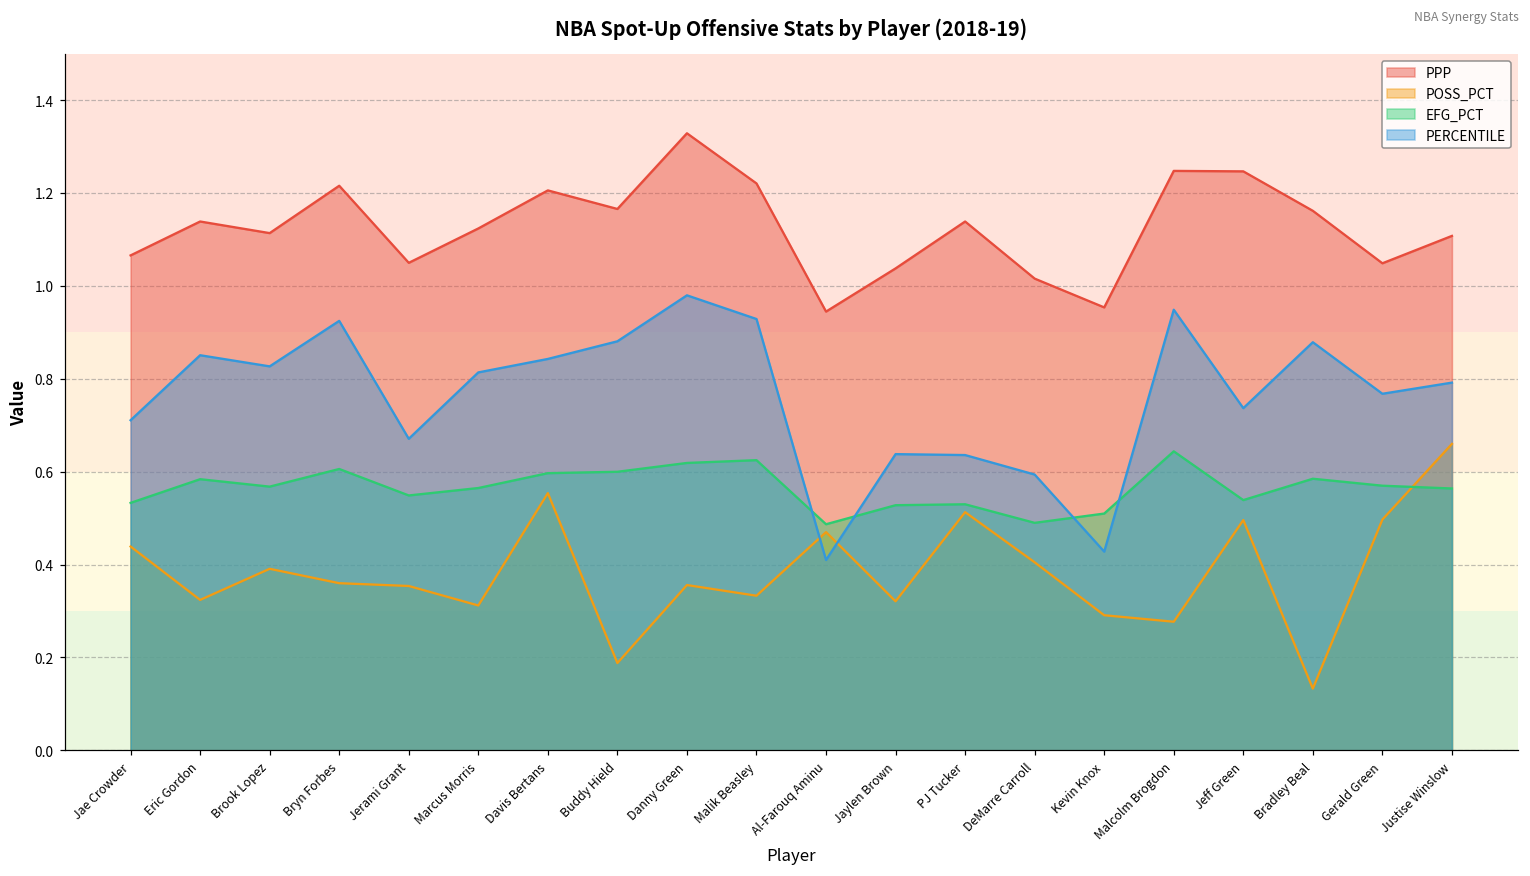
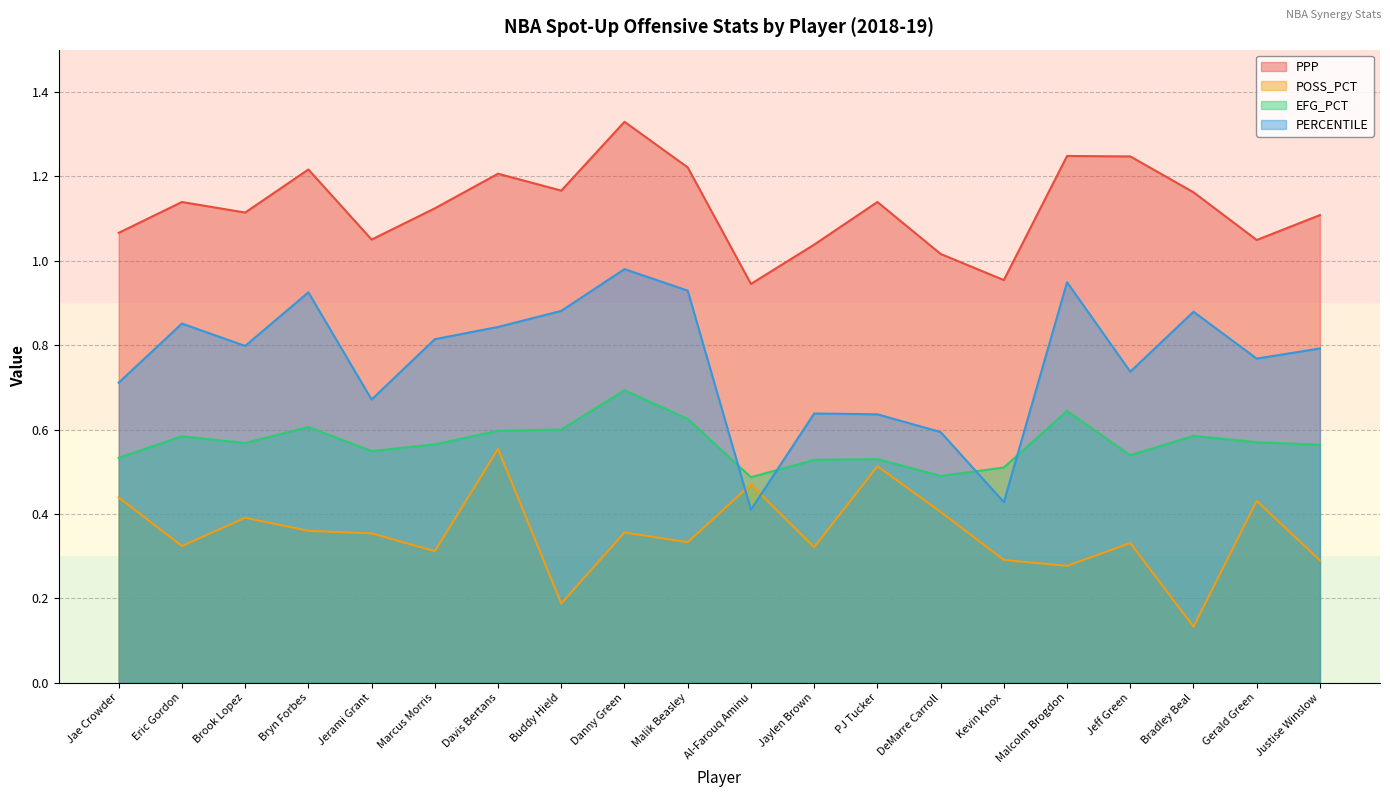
PERCENTILE, Brook Lopez: 0.83 -> 0.80
EFG_PCT, Danny Green: 0.62 -> 0.69
POSS_PCT, Jeff Green: 0.50 -> 0.33
POSS_PCT, Gerald Green: 0.50 -> 0.43
POSS_PCT, Justise Winslow: 0.66 -> 0.29
